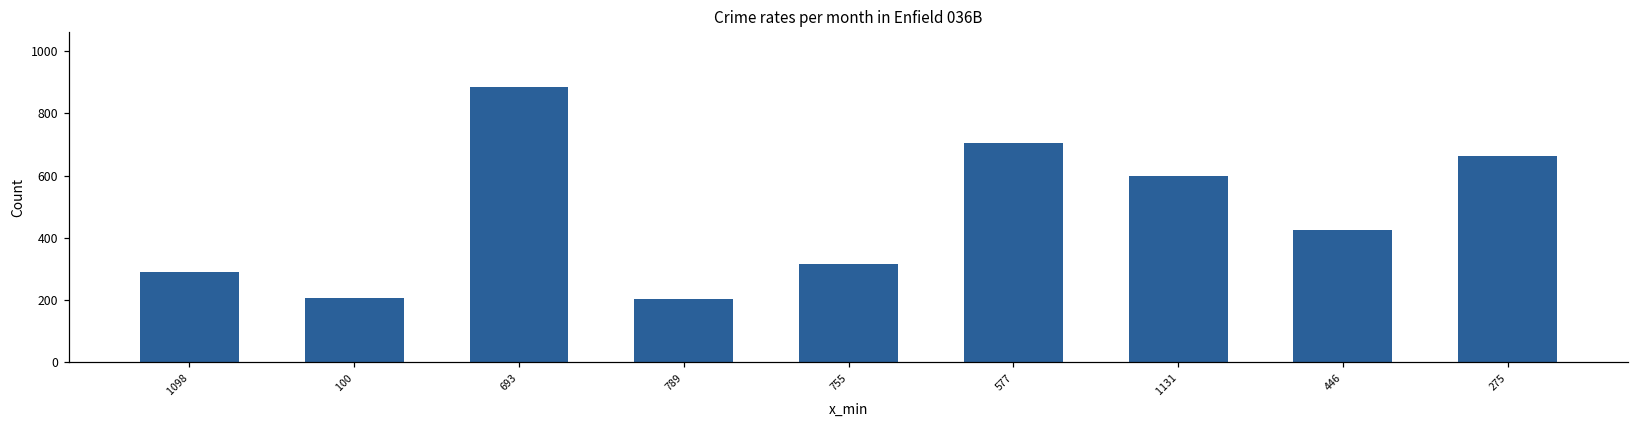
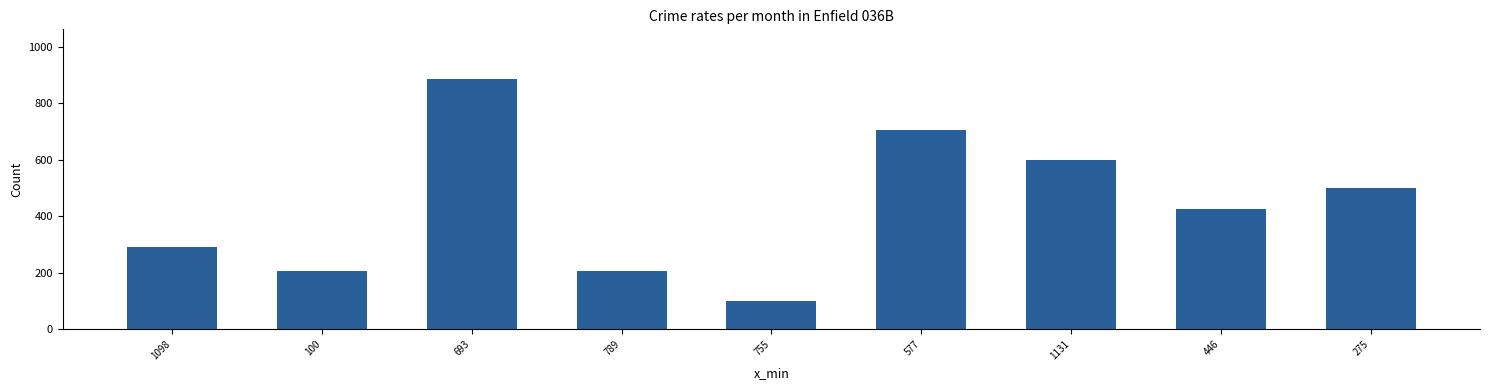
755: 320 -> 100
275: 660 -> 500
